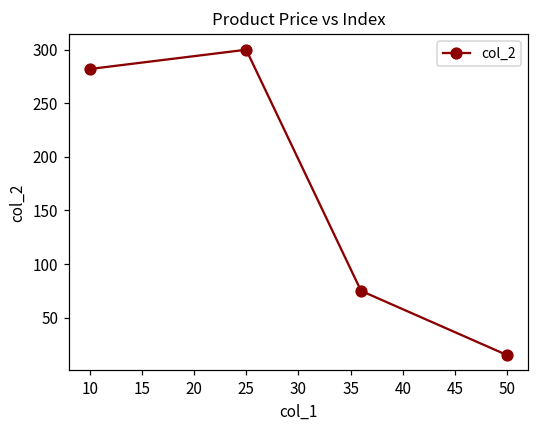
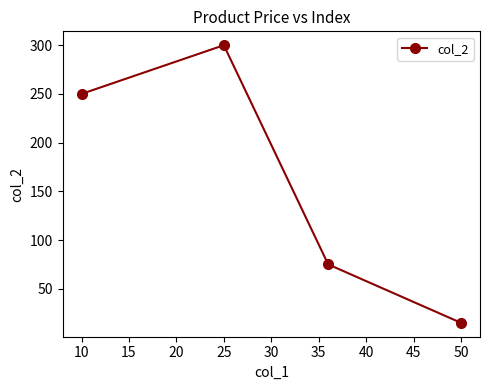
10: 280 -> 250
